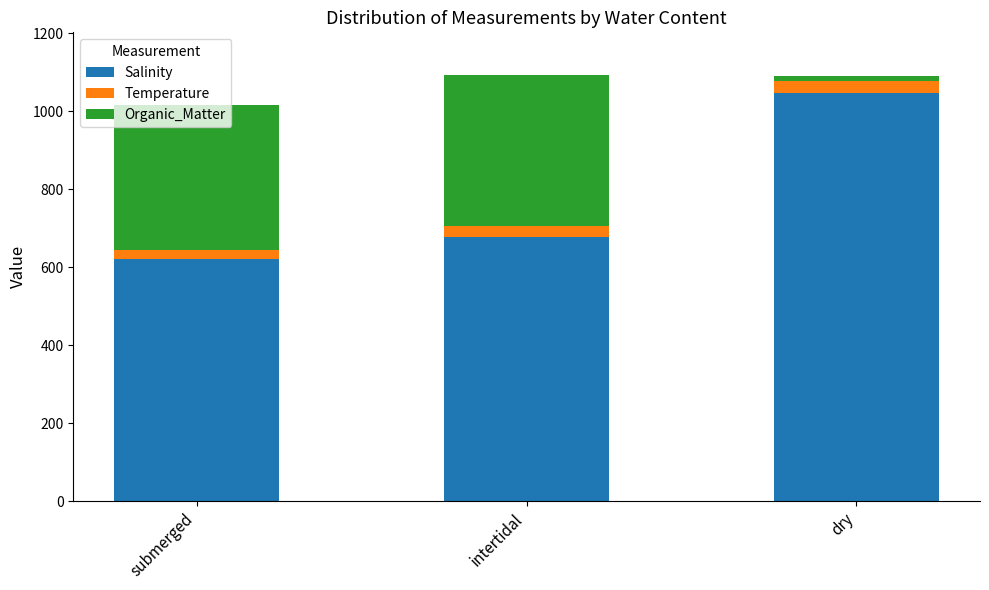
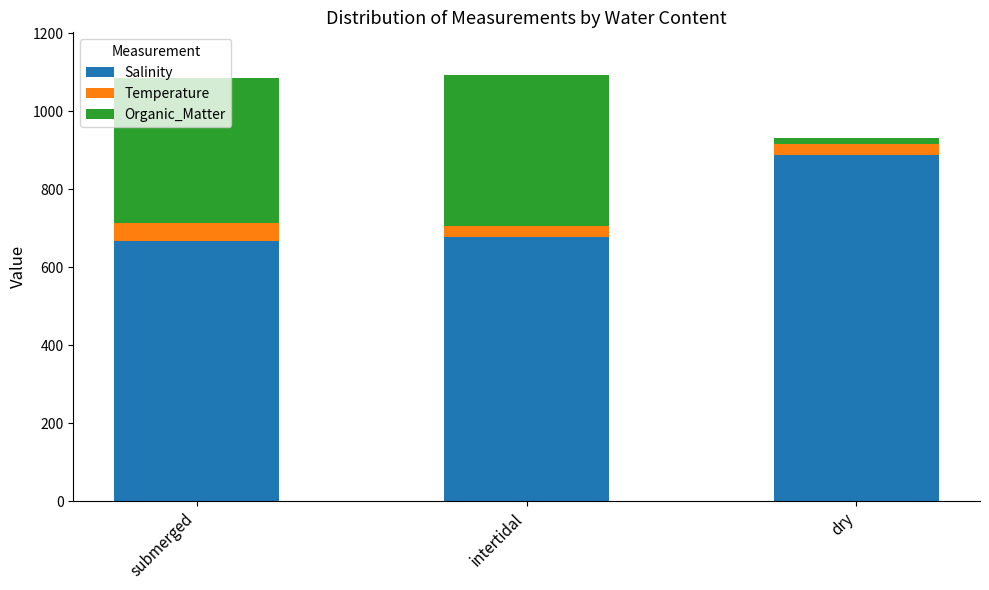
Salinity, submerged: 620 -> 670
Temperature, submerged: 30 -> 50
Salinity, dry: 1050 -> 890
